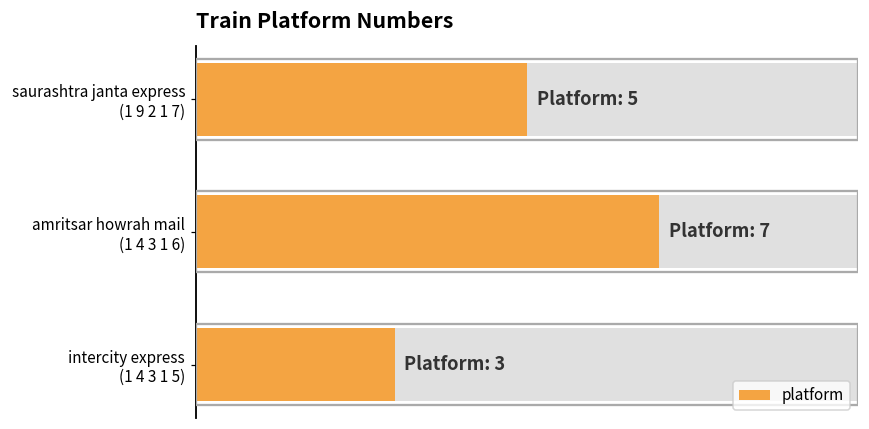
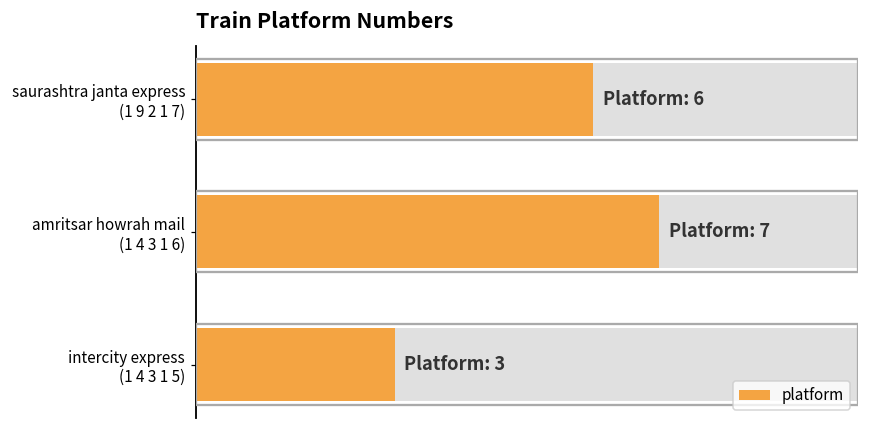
platform, saurashtra janta express (1 9 2 1 7): 5 -> 6
